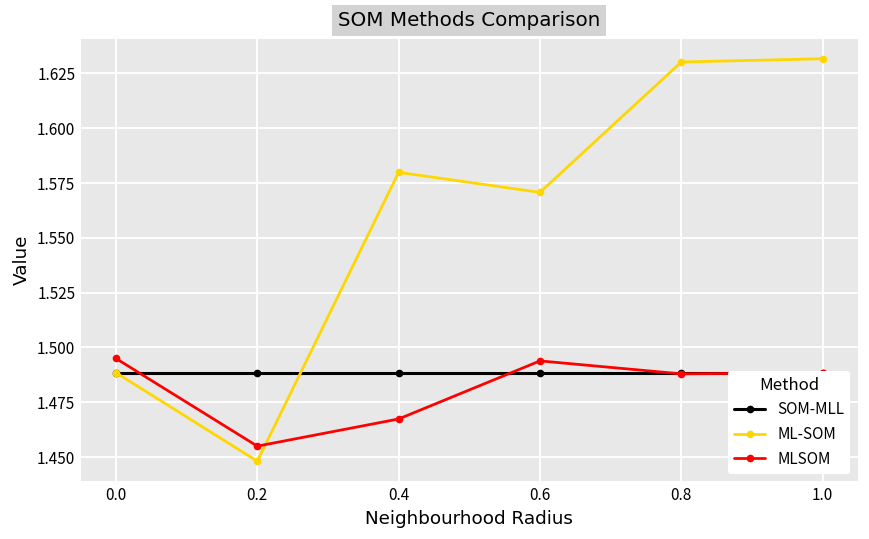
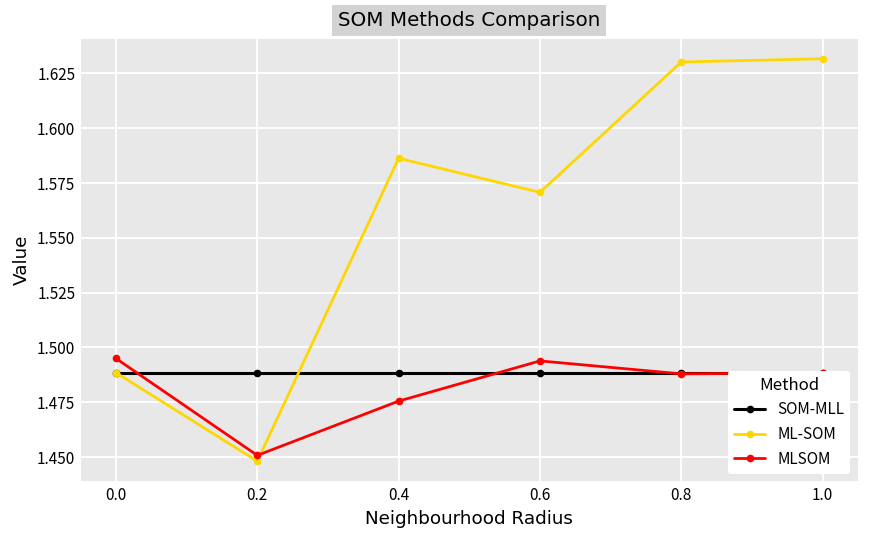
MLSOM, 0.2: 1.455 -> 1.451
ML-SOM, 0.4: 1.580 -> 1.586
MLSOM, 0.4: 1.467 -> 1.476
